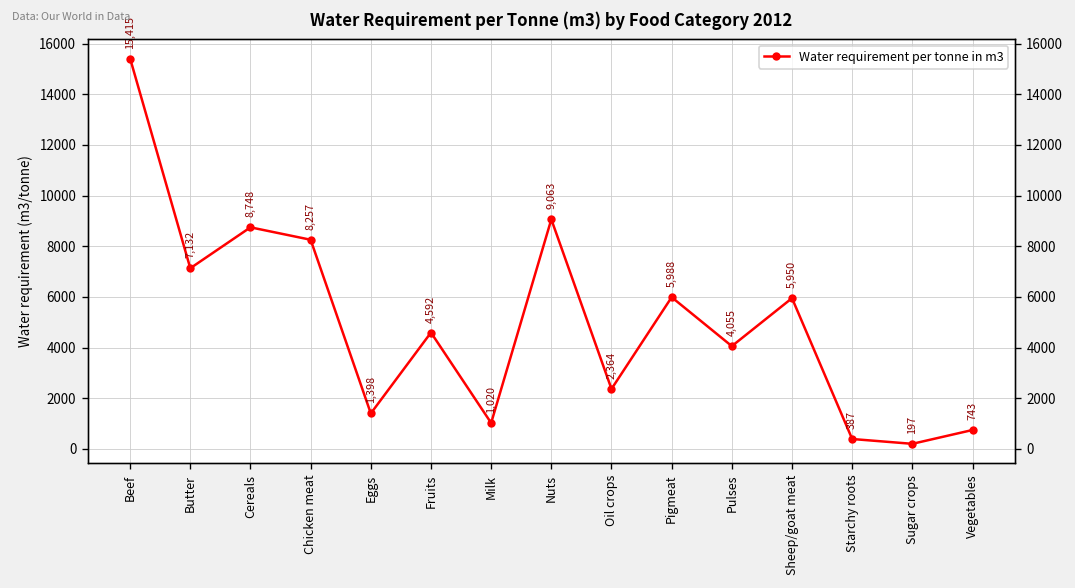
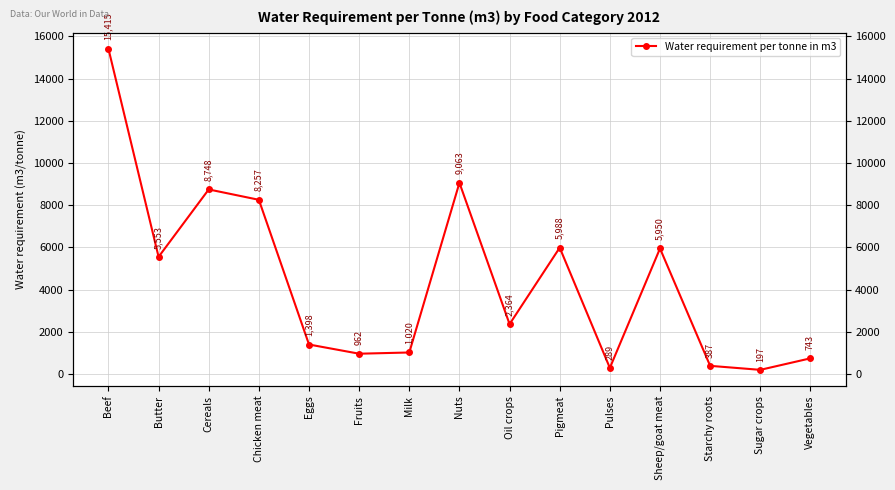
Butter: 7,132 -> 5,553
Fruits: 4,592 -> 962
Pulses: 4,055 -> 289
